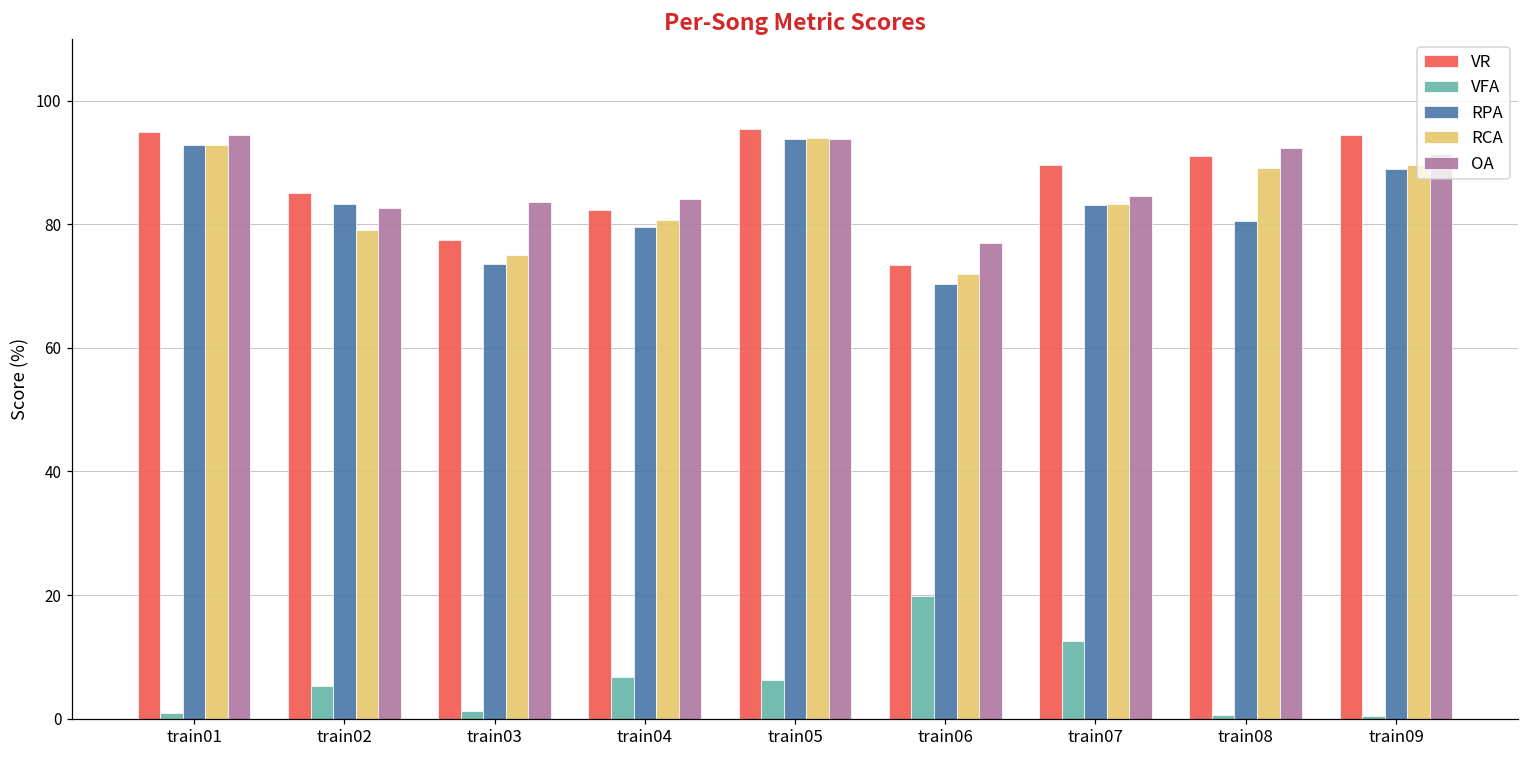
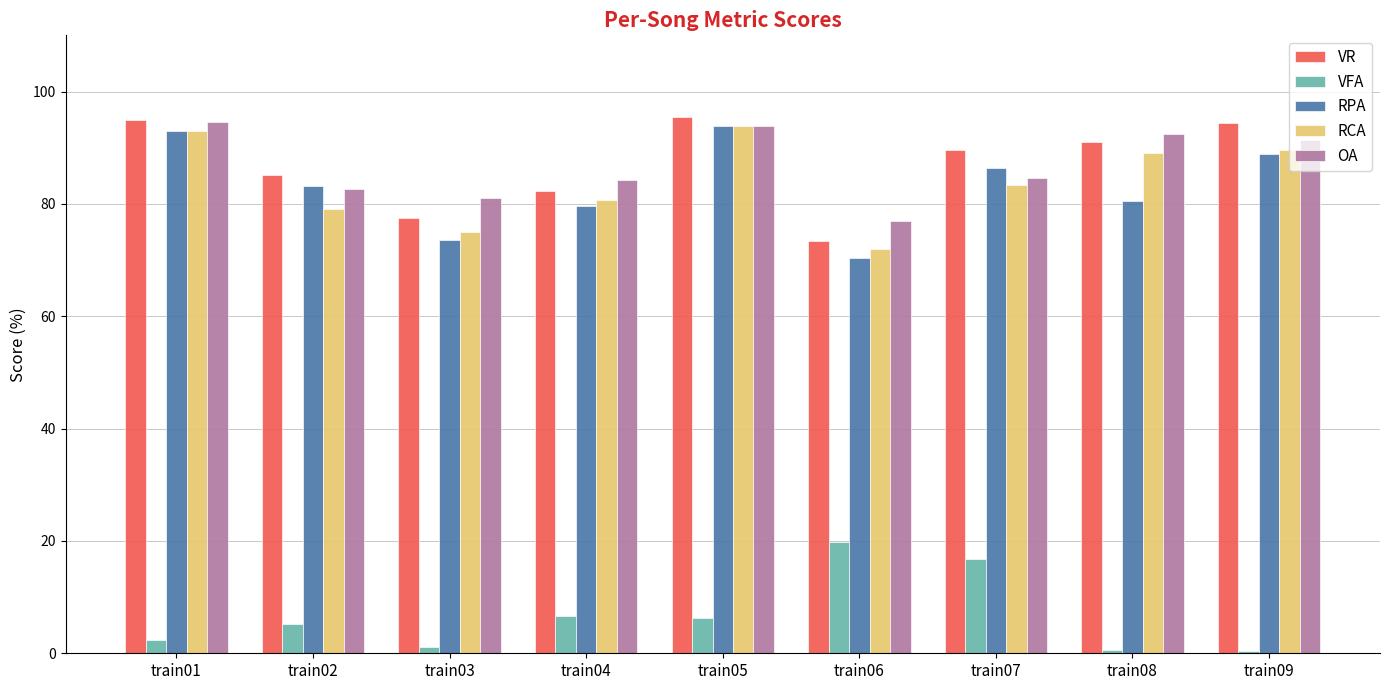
VFA, train01: 1 -> 2
OA, train03: 84 -> 81
VFA, train07: 13 -> 17
RPA, train07: 83 -> 86
